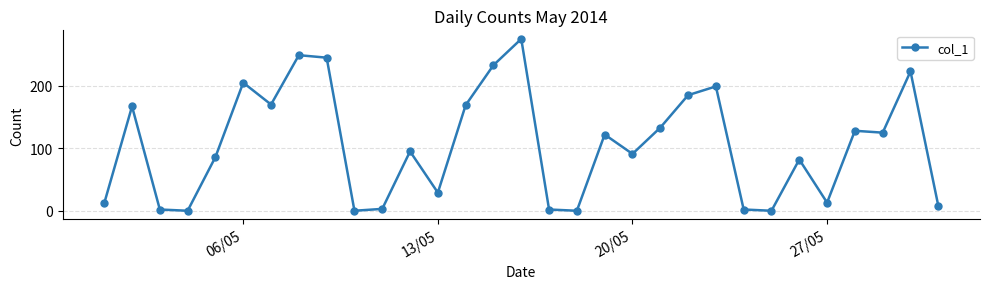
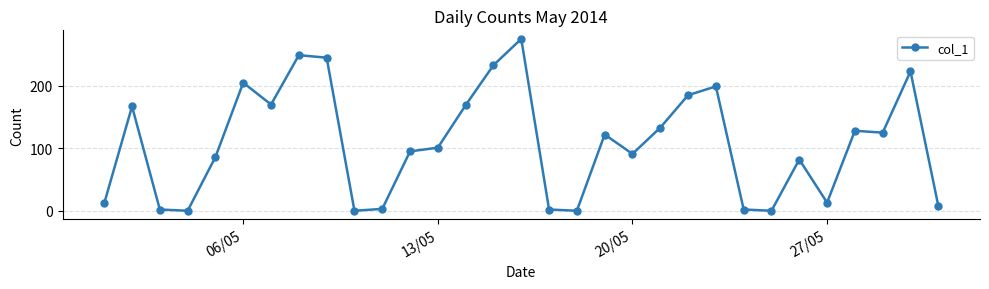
13/05: 30 -> 100
